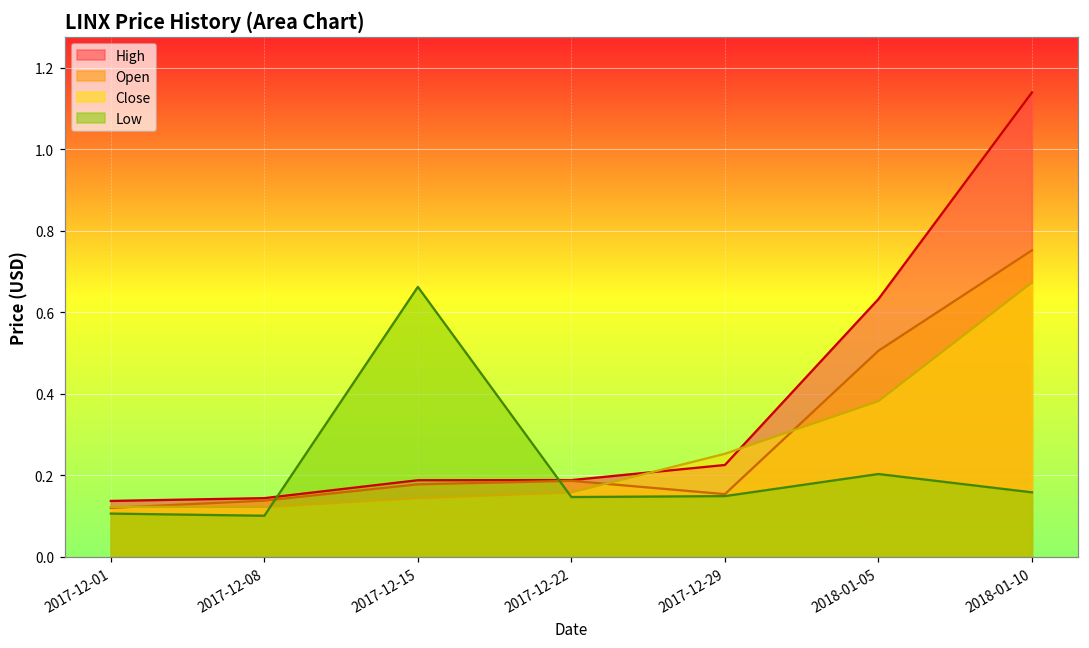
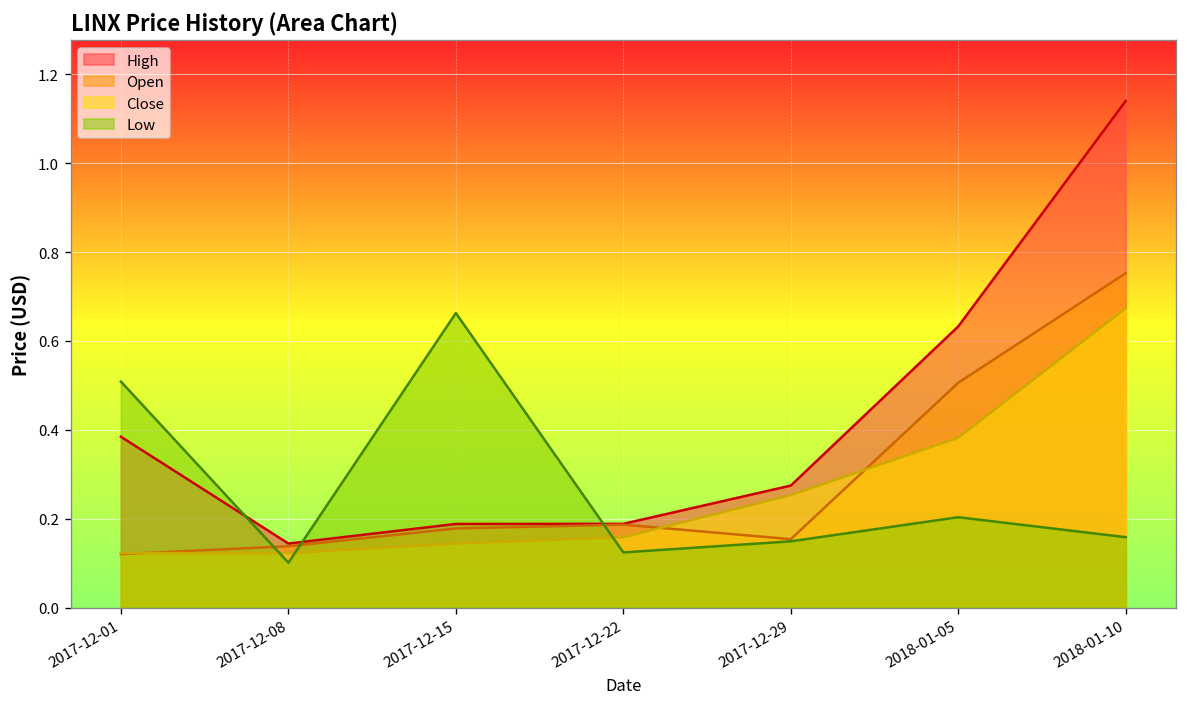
High, 2017-12-01: 0.14 -> 0.38
Low, 2017-12-01: 0.11 -> 0.51
Low, 2017-12-22: 0.15 -> 0.12
High, 2017-12-29: 0.23 -> 0.27
